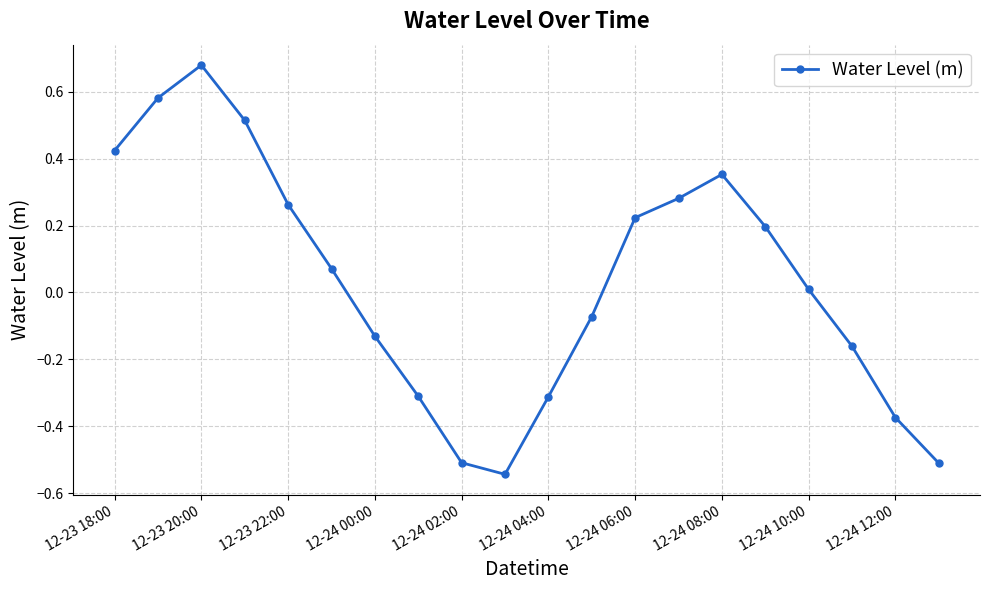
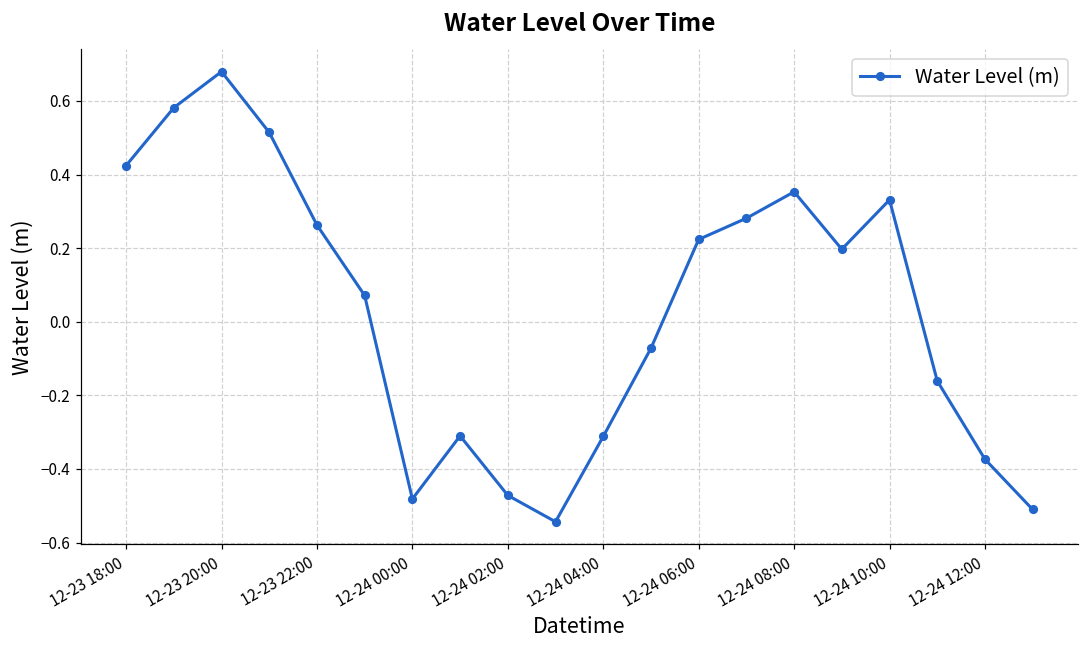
12-24 00:00: -0.13 -> -0.48
12-24 02:00: -0.51 -> -0.47
12-24 10:00: 0.01 -> 0.33
